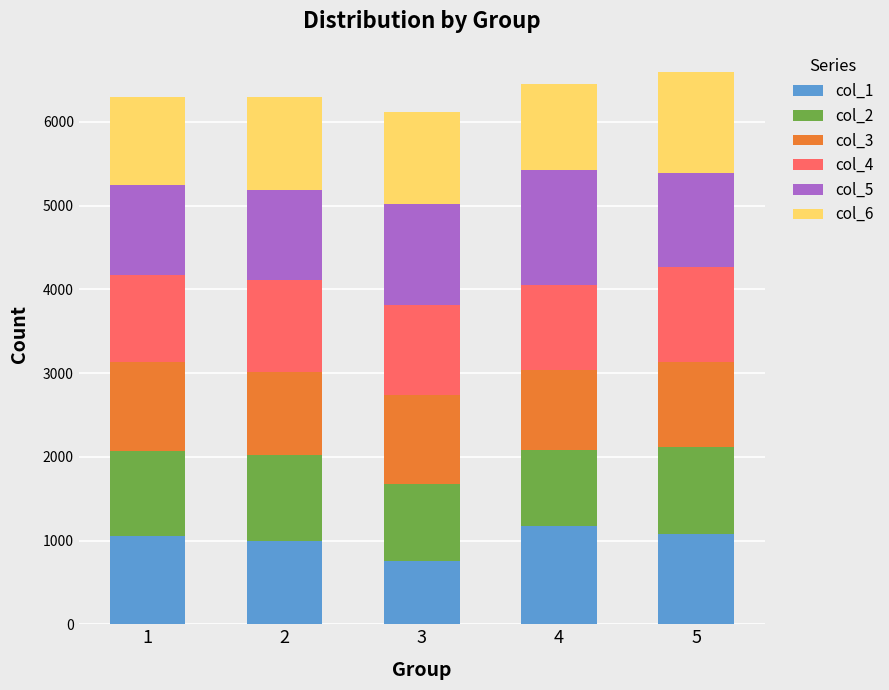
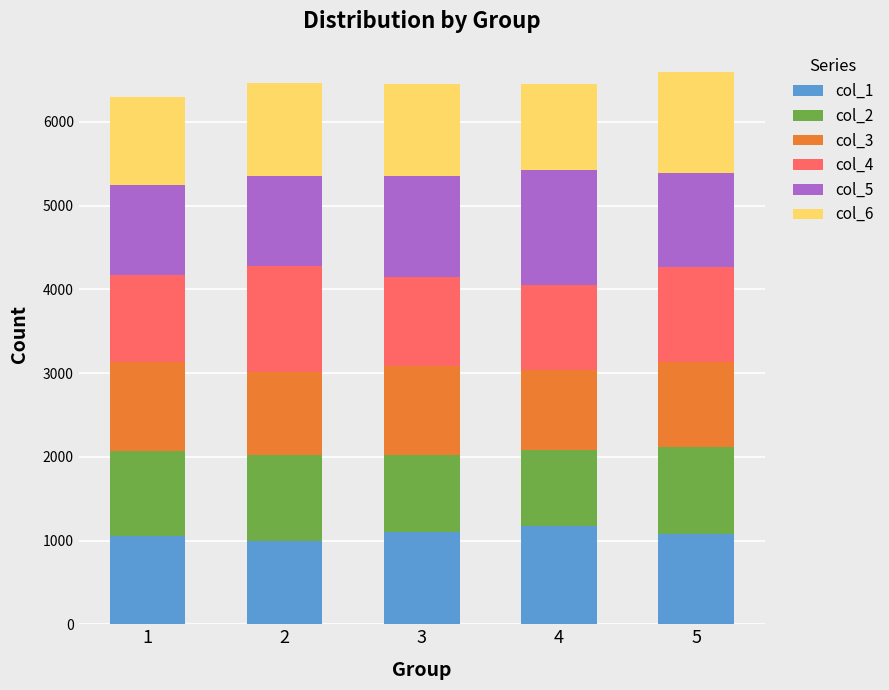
col_4, 2: 1100 -> 1300
col_1, 3: 800 -> 1100
